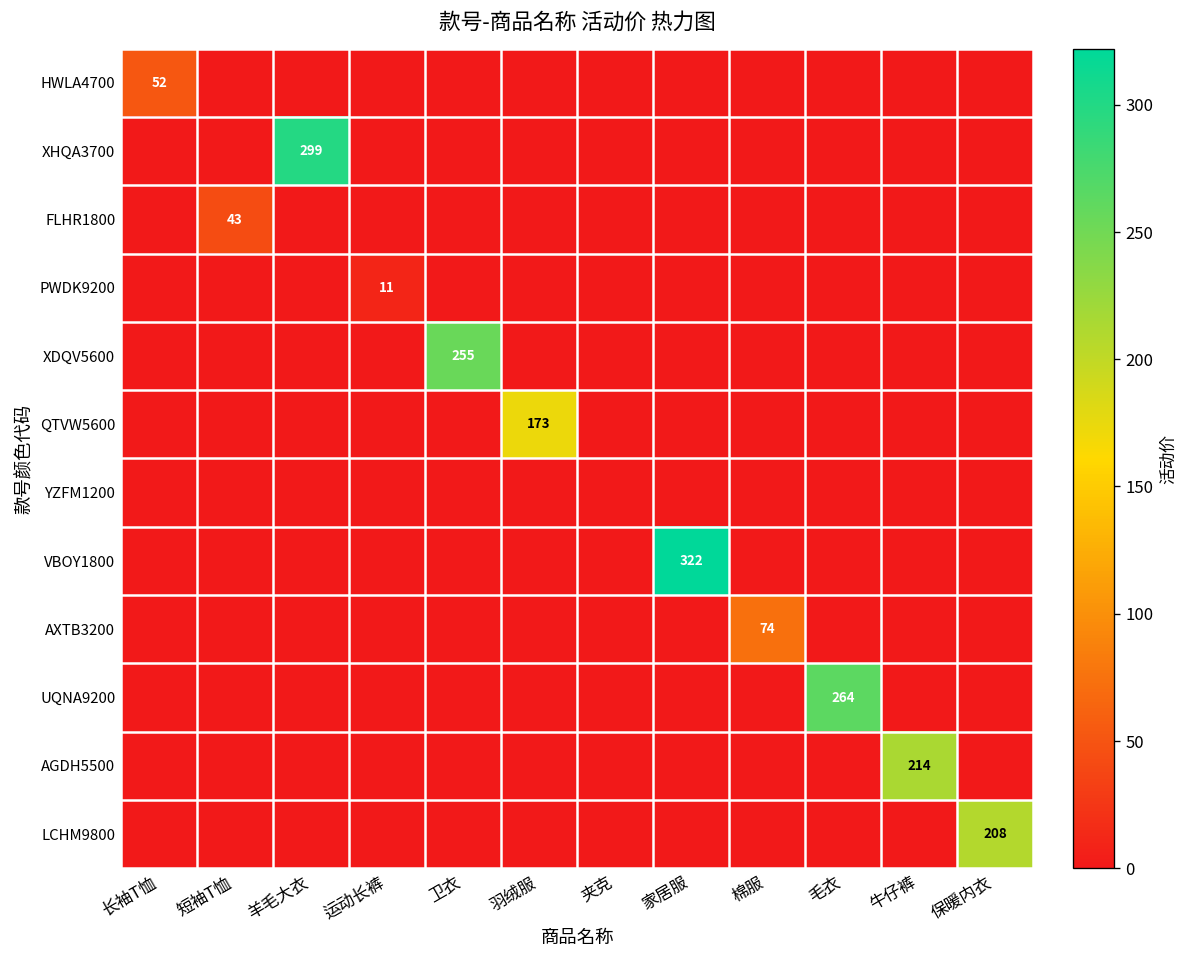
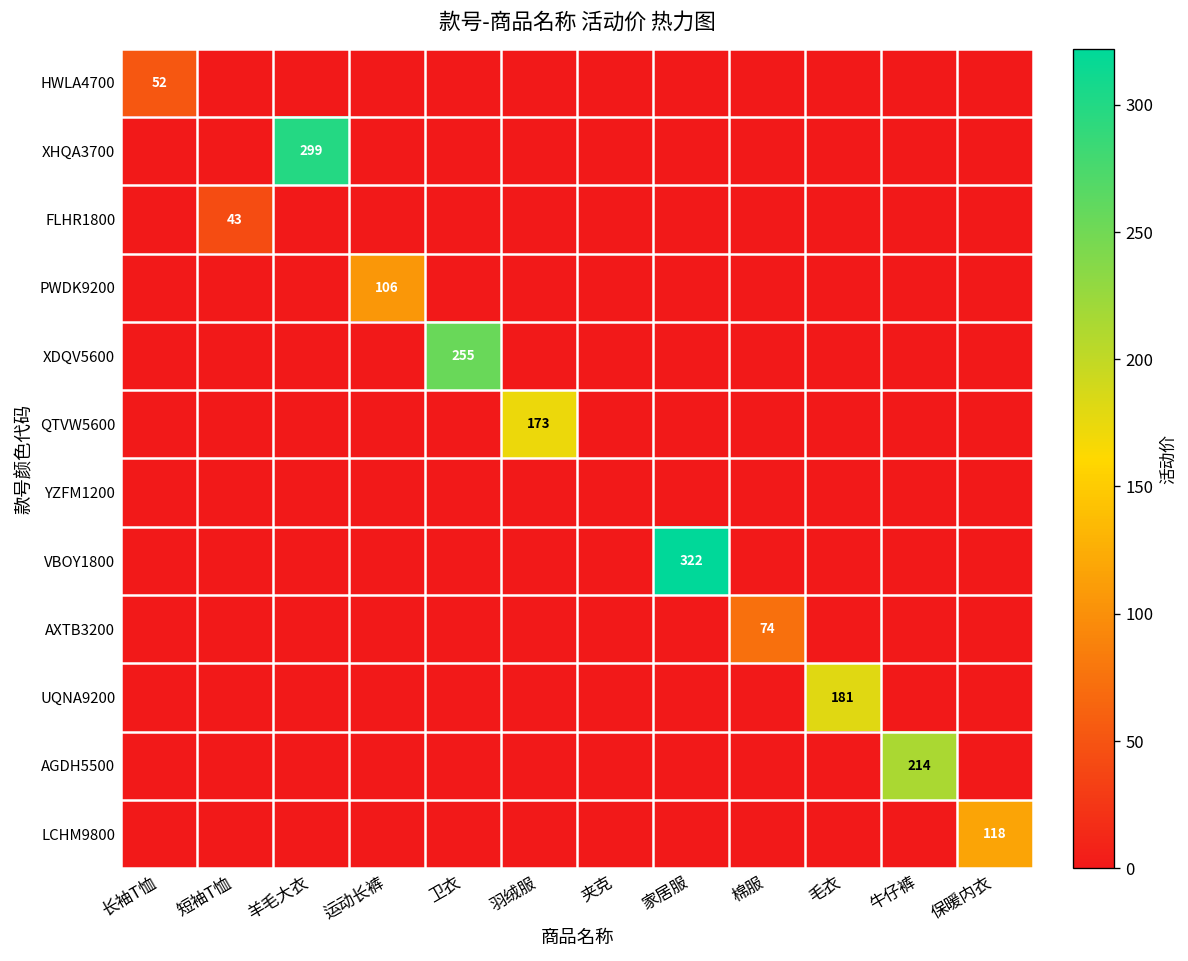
PWDK9200, 运动长裤: 11 -> 106
UQNA9200, 毛衣: 264 -> 181
LCHM9800, 保暖内衣: 208 -> 118
